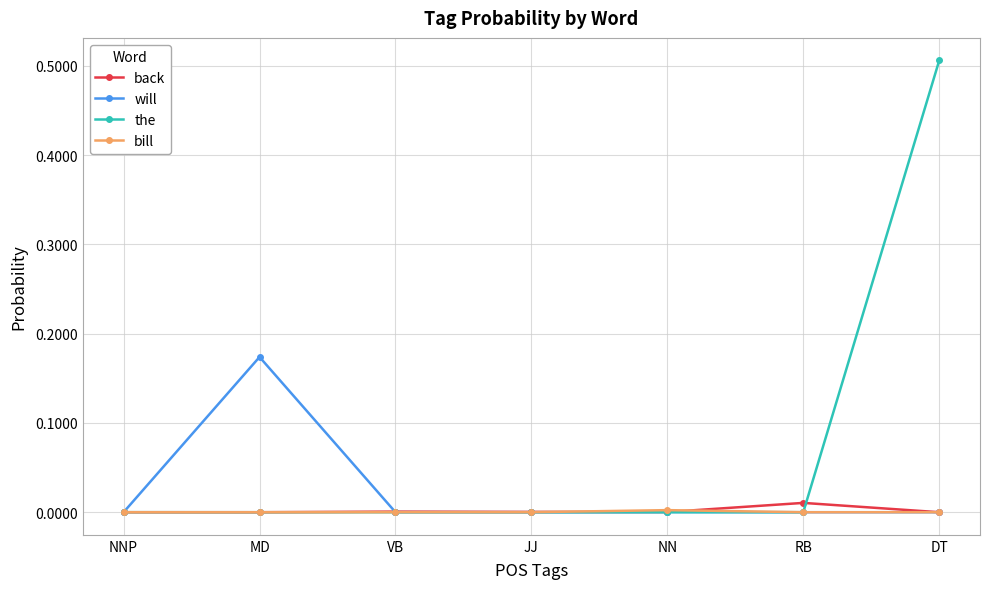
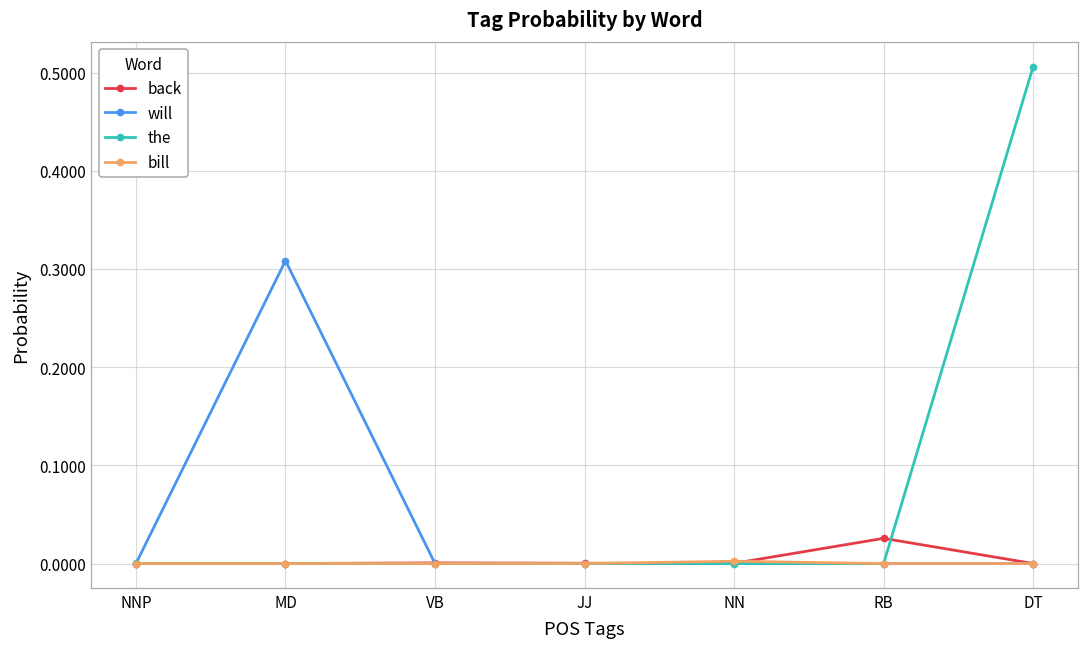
will, MD: 0.17 -> 0.31
back, RB: 0.01 -> 0.03
